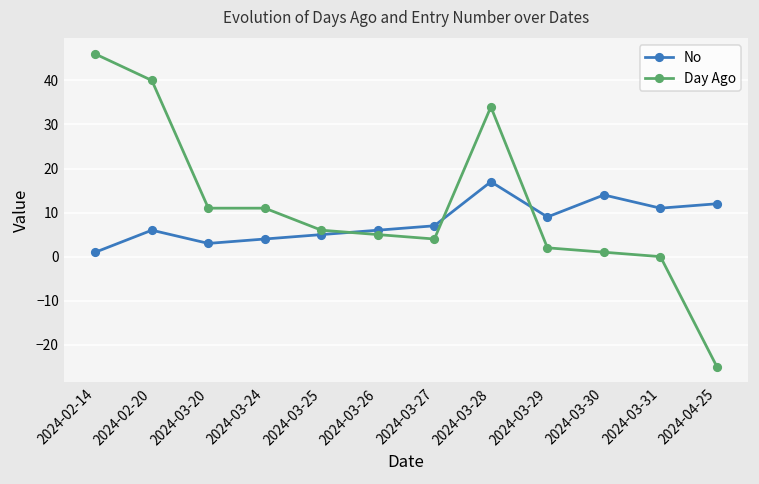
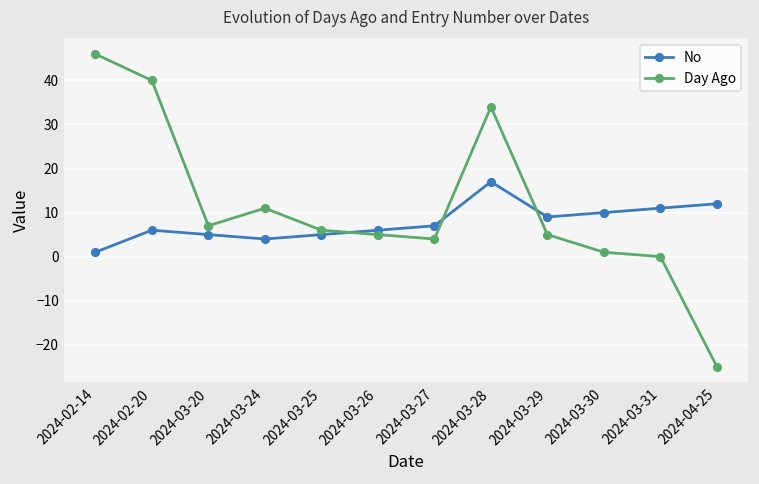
No, 2024-03-20: 3 -> 5
Day Ago, 2024-03-20: 11 -> 7
Day Ago, 2024-03-29: 2 -> 5
No, 2024-03-30: 14 -> 10
